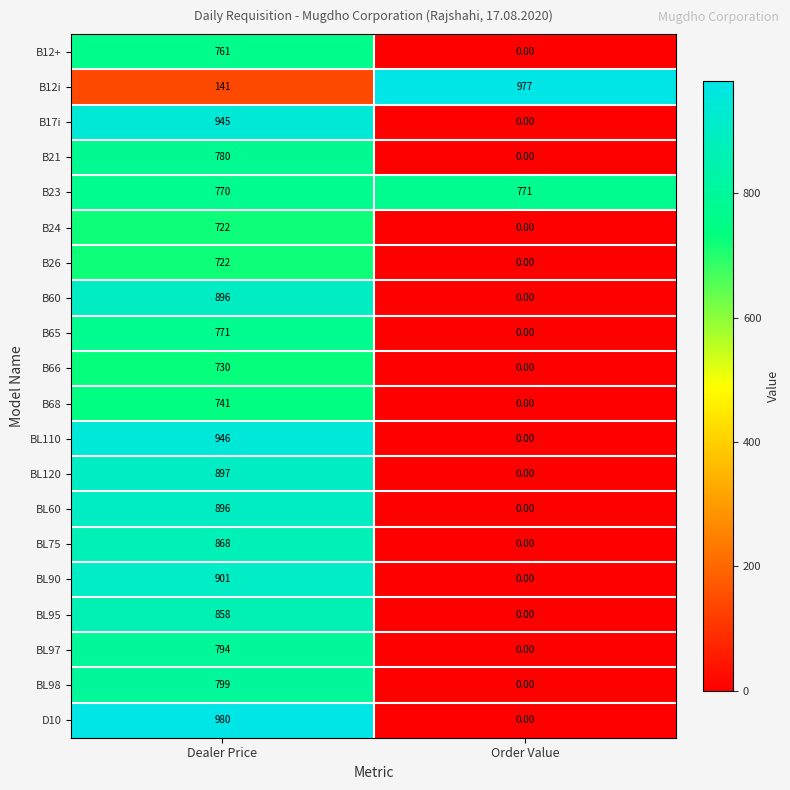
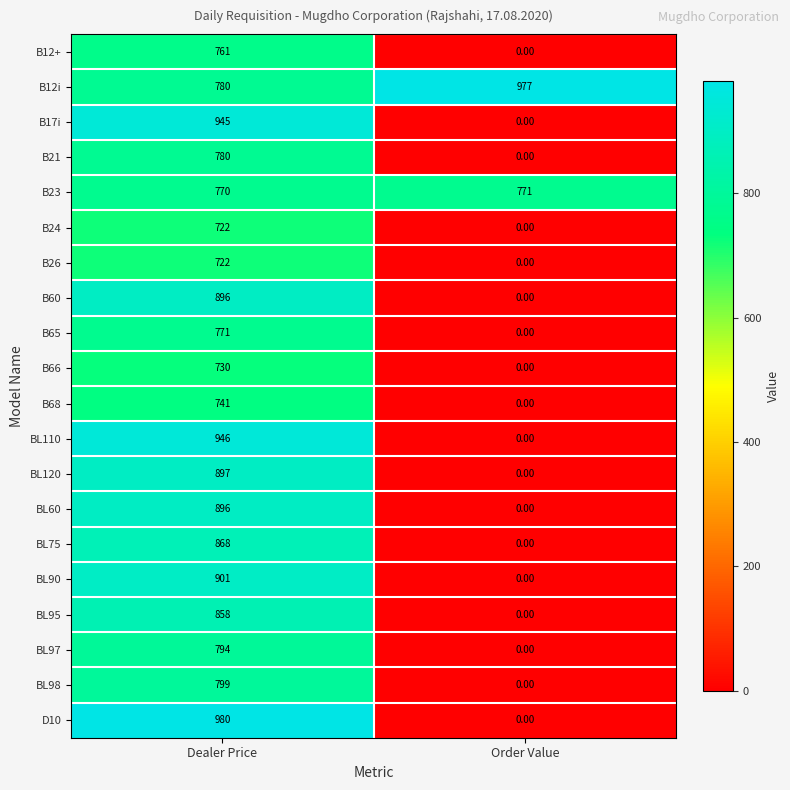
B12i, Dealer Price: 141 -> 780
